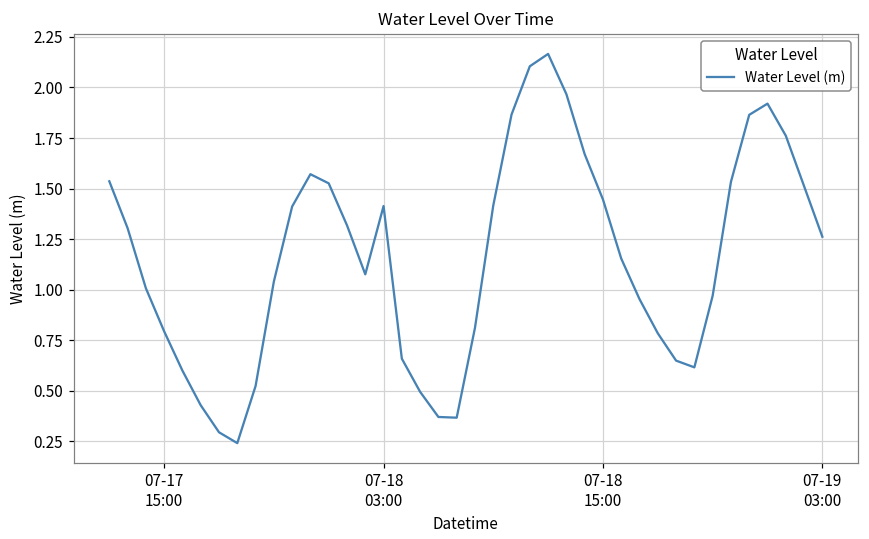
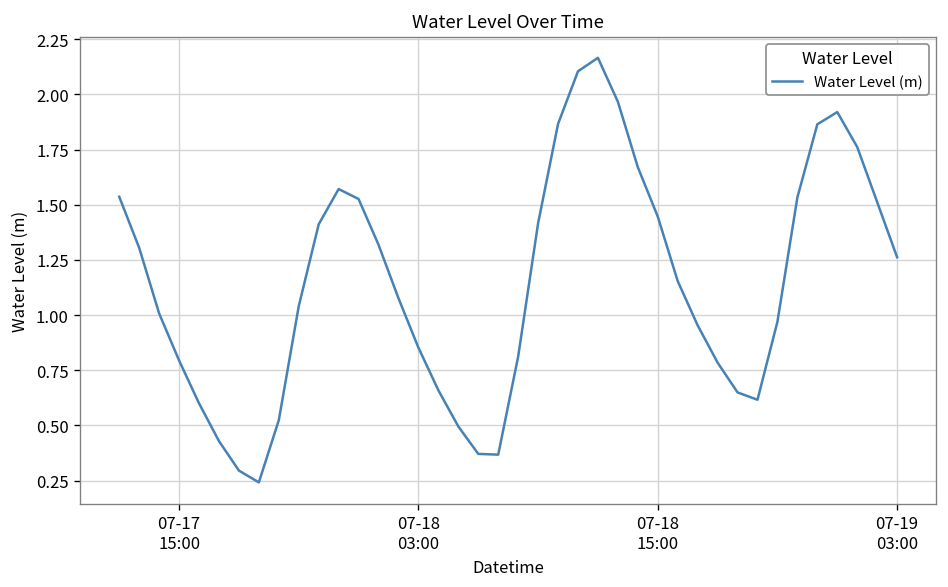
07-18 03:00: 1.41 -> 0.85
